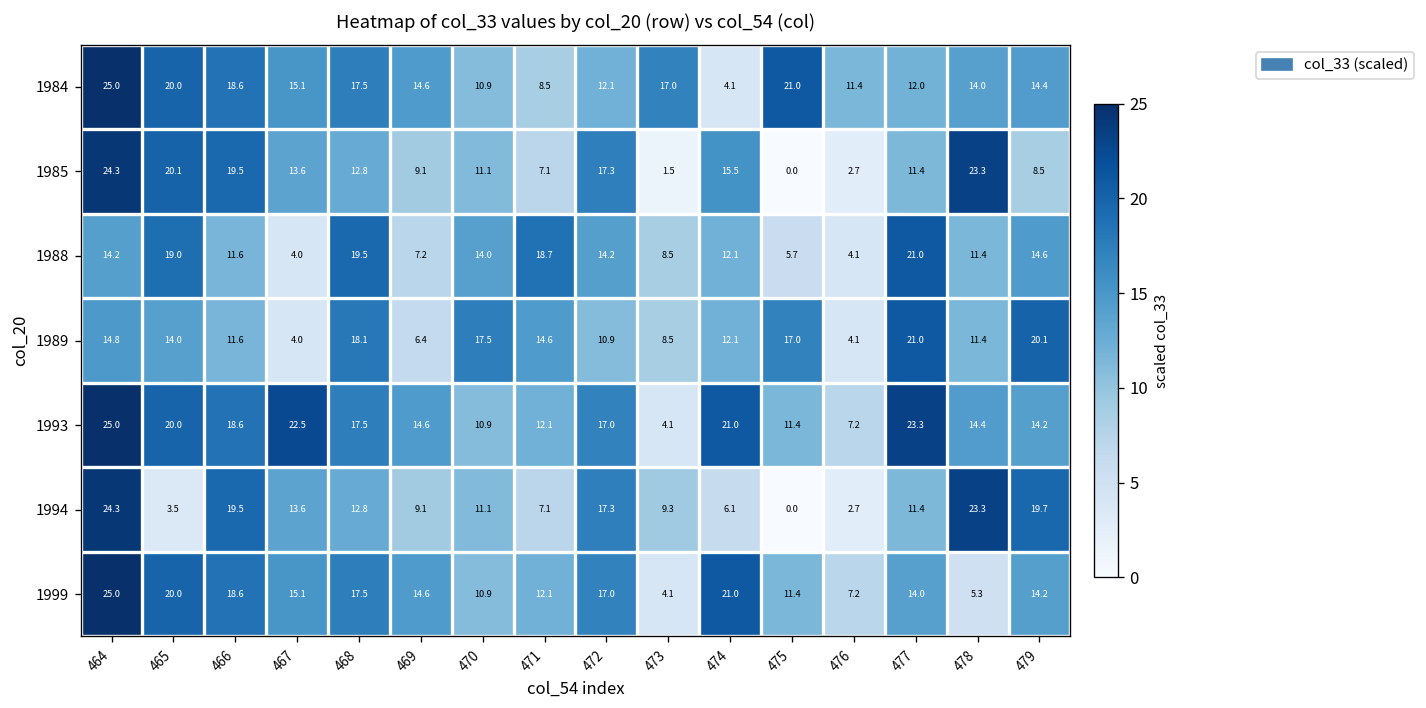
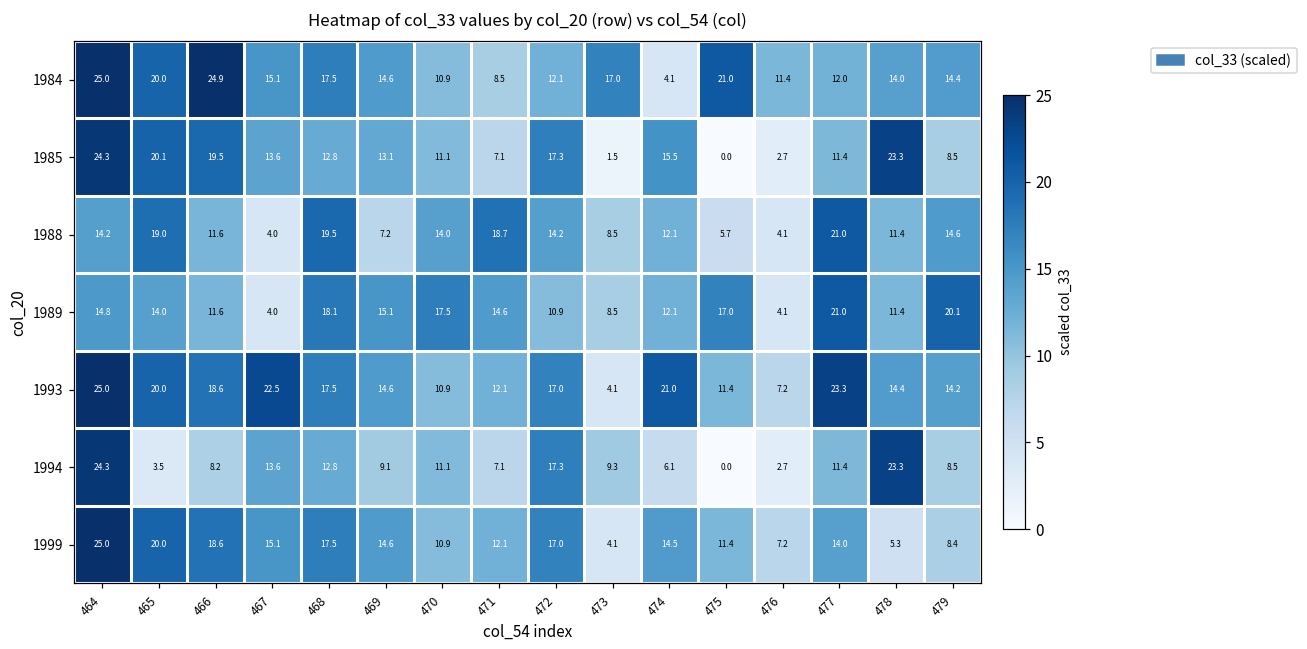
1984, 466: 18.6 -> 24.9
1985, 469: 9.1 -> 13.1
1989, 469: 6.4 -> 15.1
1994, 466: 19.5 -> 8.2
1994, 479: 19.7 -> 8.5
1999, 474: 21.0 -> 14.5
1999, 479: 14.2 -> 8.4
